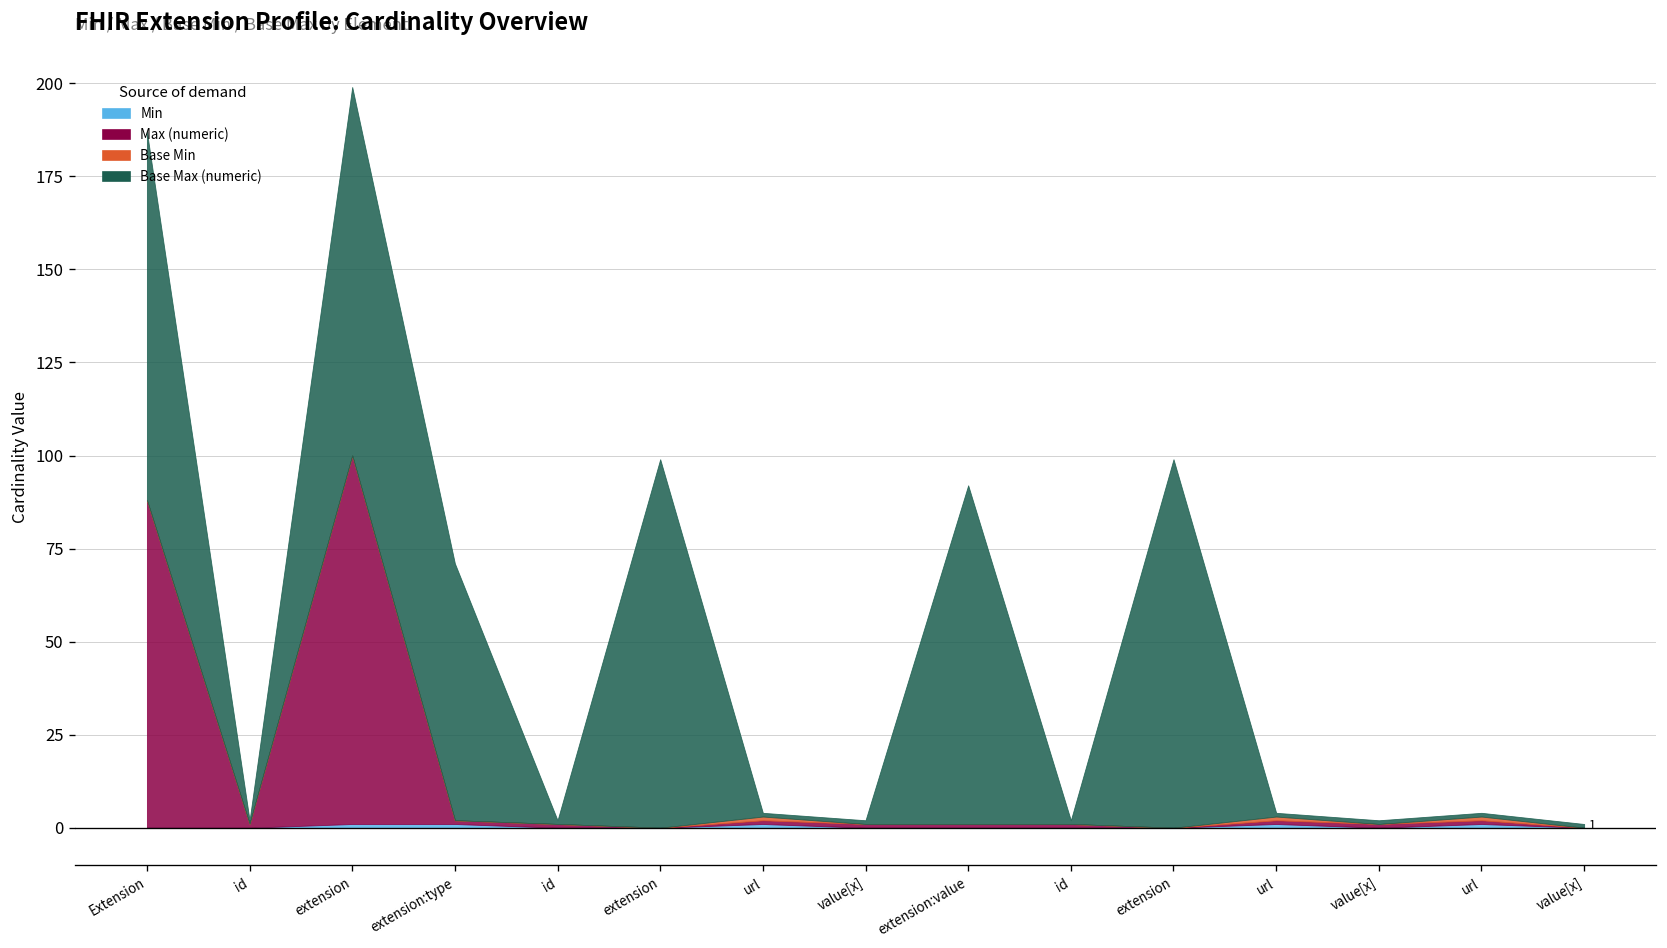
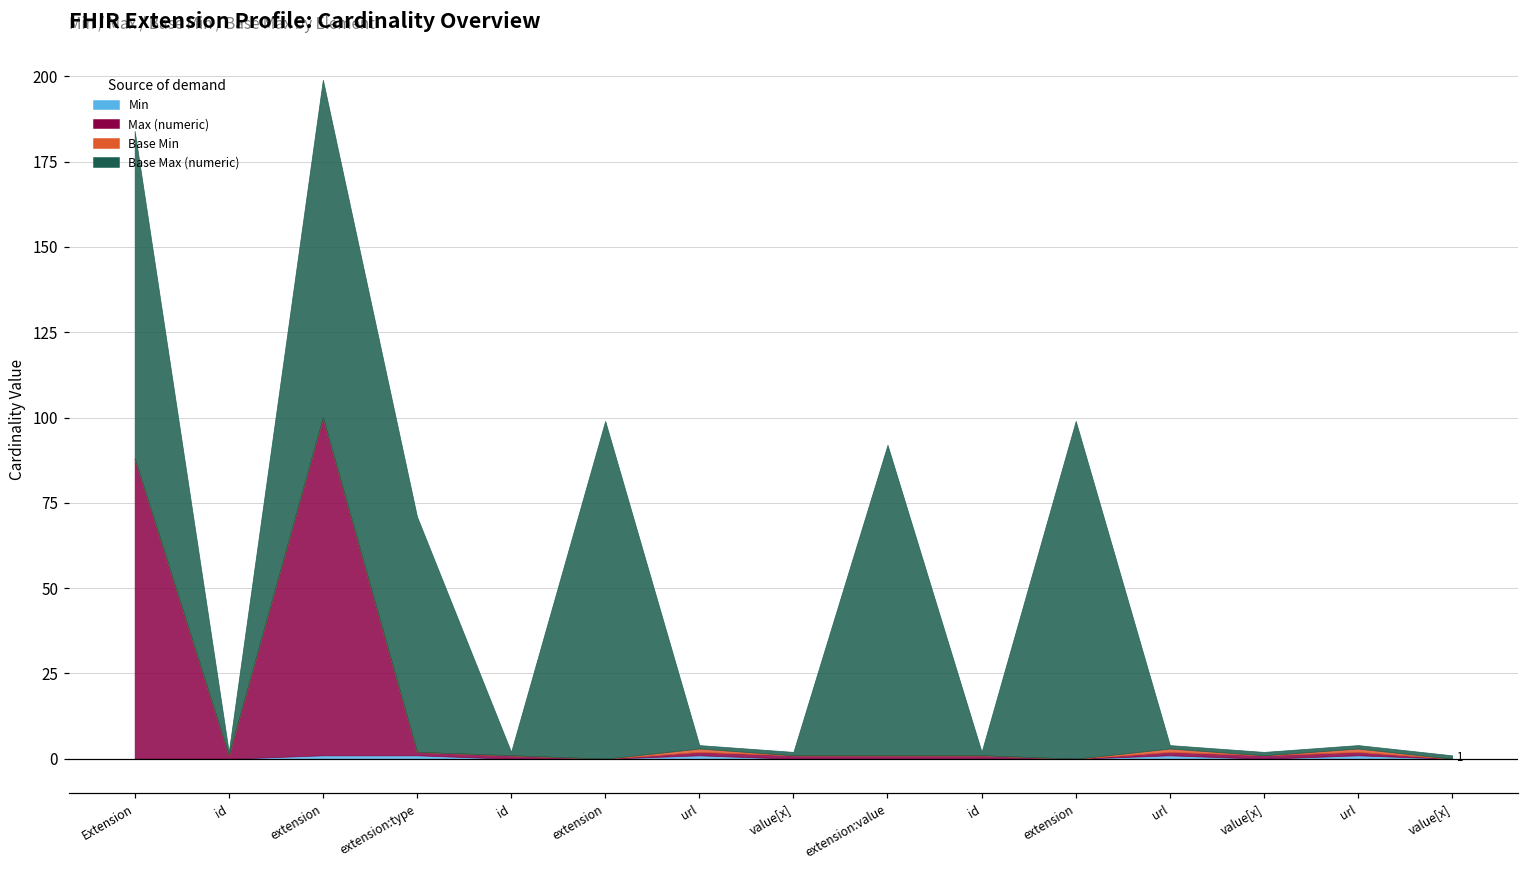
Base Max (numeric), Extension: 99 -> 96
